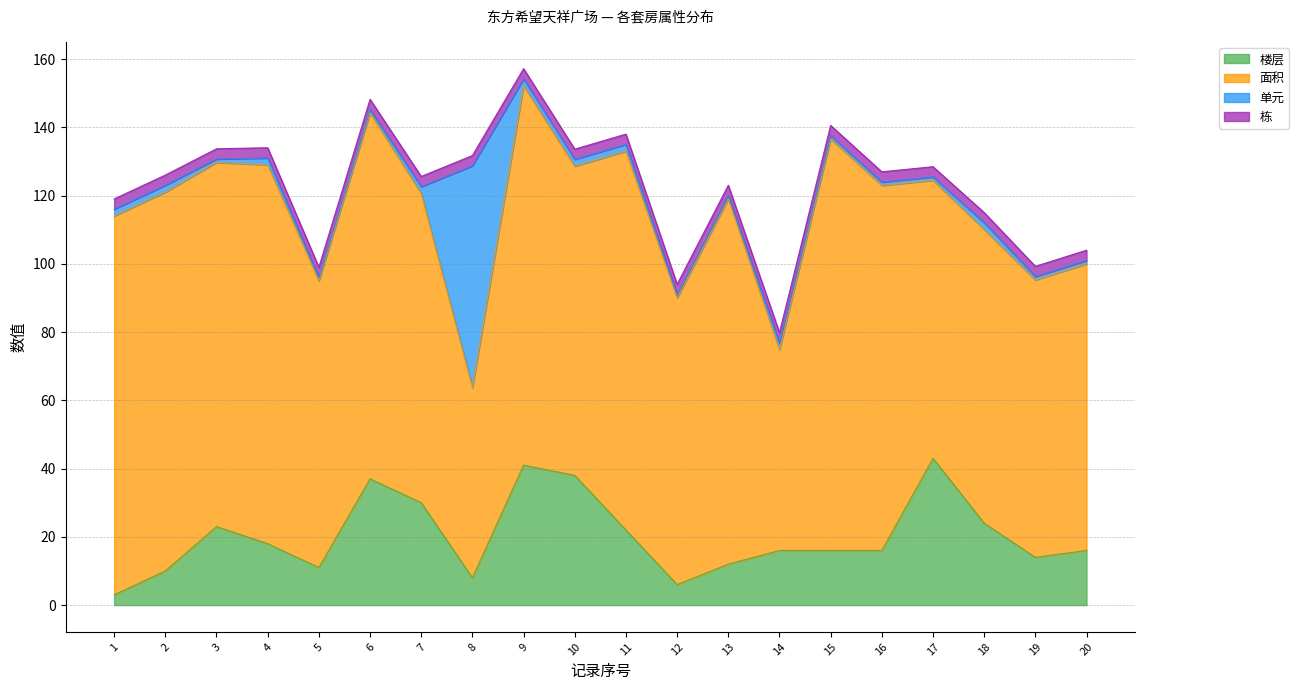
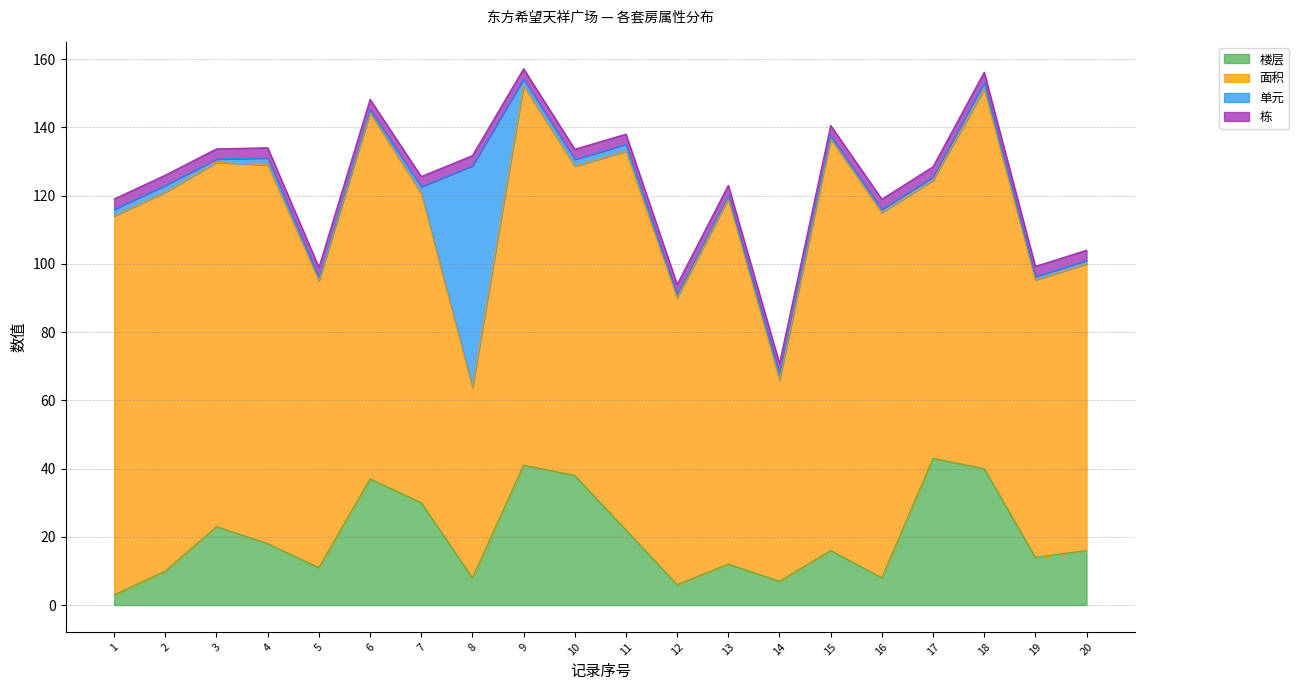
楼层, 14: 16 -> 7
楼层, 16: 16 -> 8
楼层, 18: 24 -> 40
面积, 18: 86 -> 111
